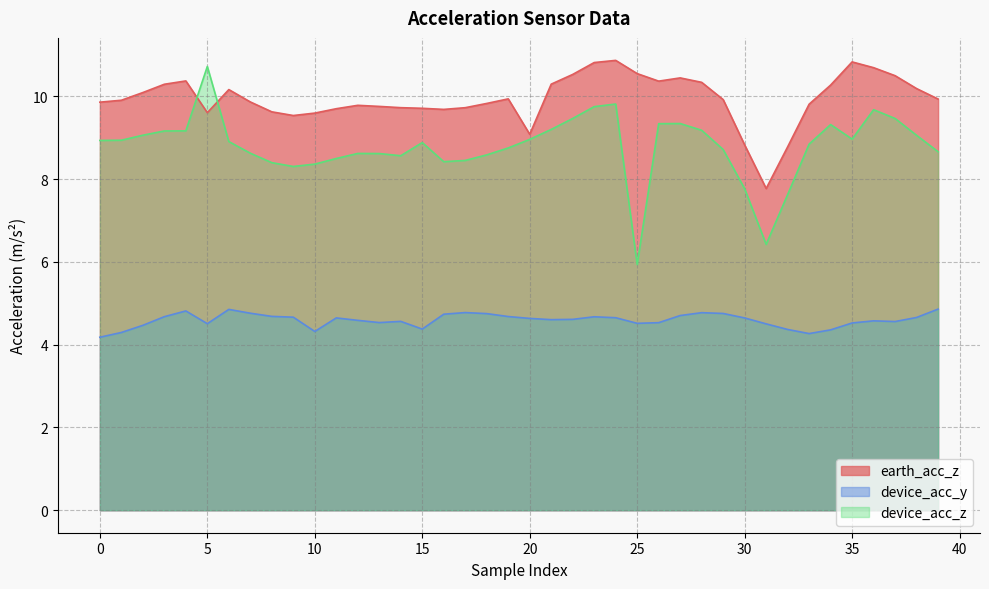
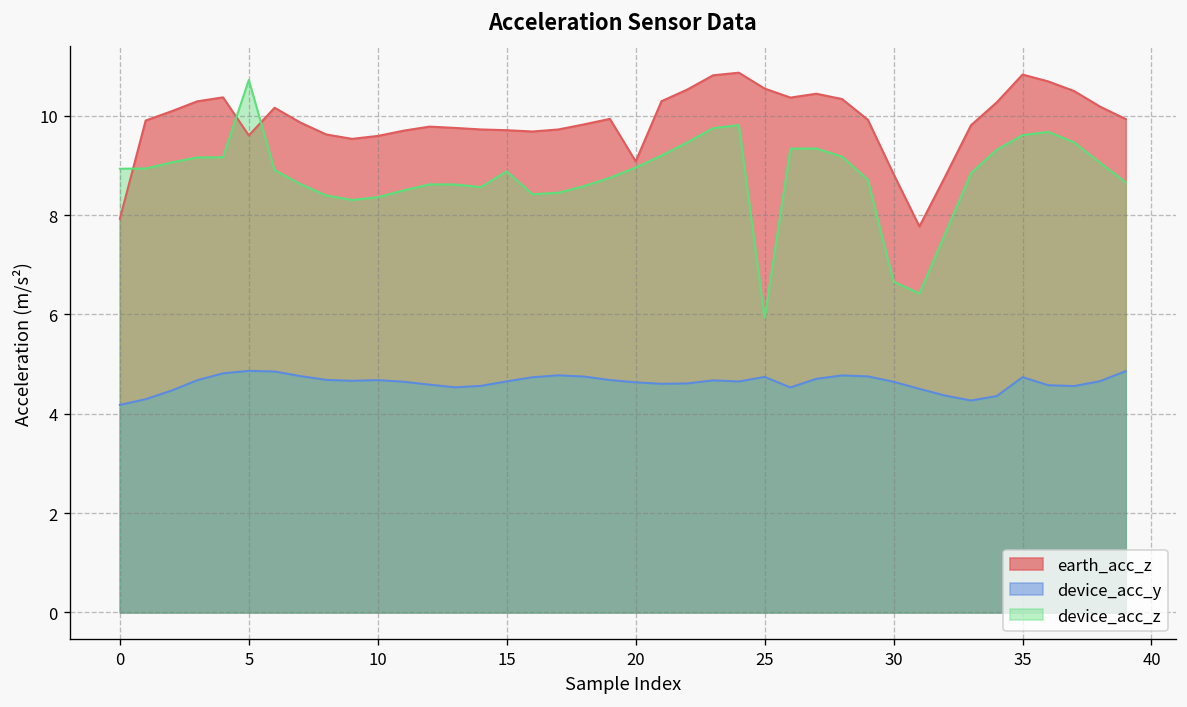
earth_acc_z, 0: 9.9 -> 7.9
device_acc_y, 5: 4.5 -> 4.9
device_acc_y, 10: 4.3 -> 4.7
device_acc_y, 15: 4.4 -> 4.7
device_acc_y, 25: 4.5 -> 4.7
device_acc_z, 30: 7.8 -> 6.7
device_acc_y, 35: 4.5 -> 4.7
device_acc_z, 35: 9.0 -> 9.6
